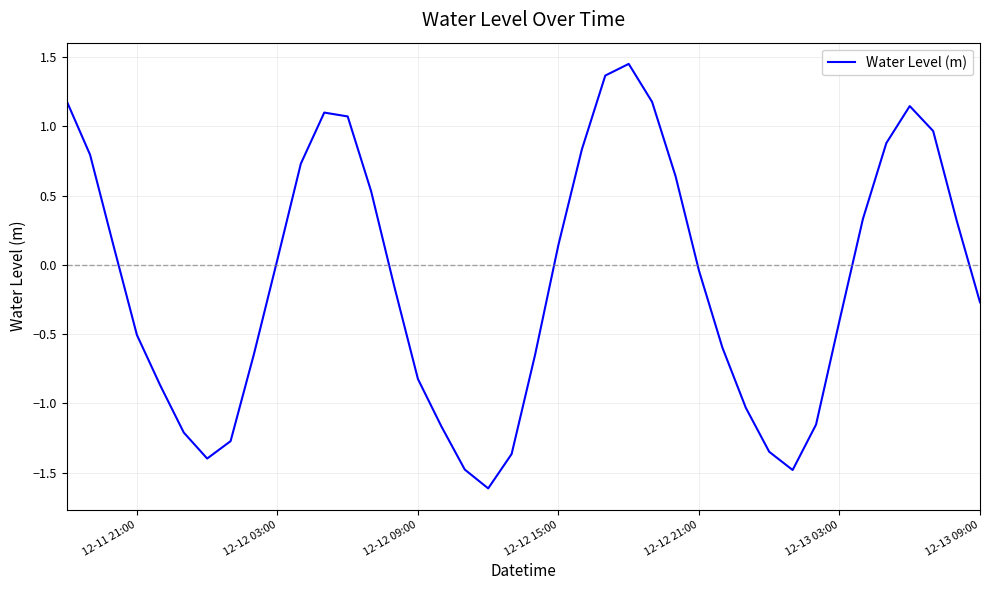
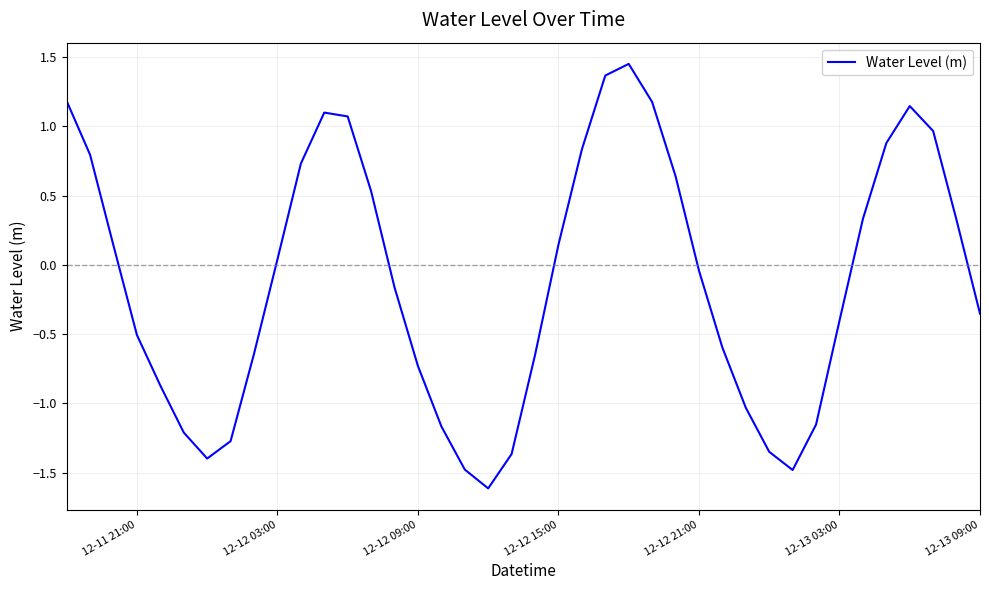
12-12 09:00: -0.82 -> -0.73
12-13 09:00: -0.27 -> -0.35
